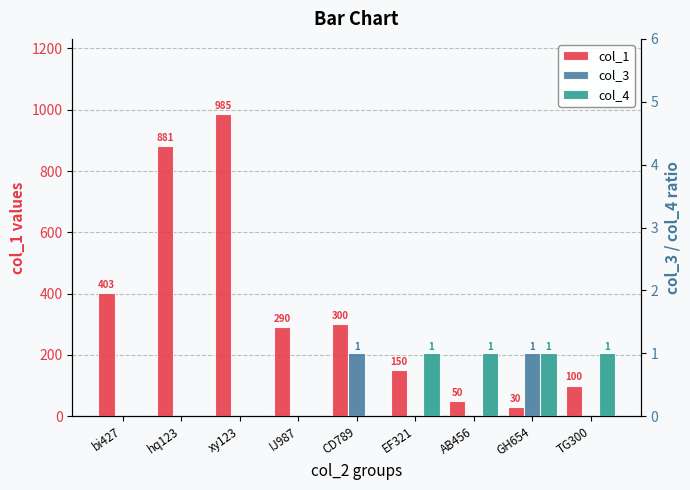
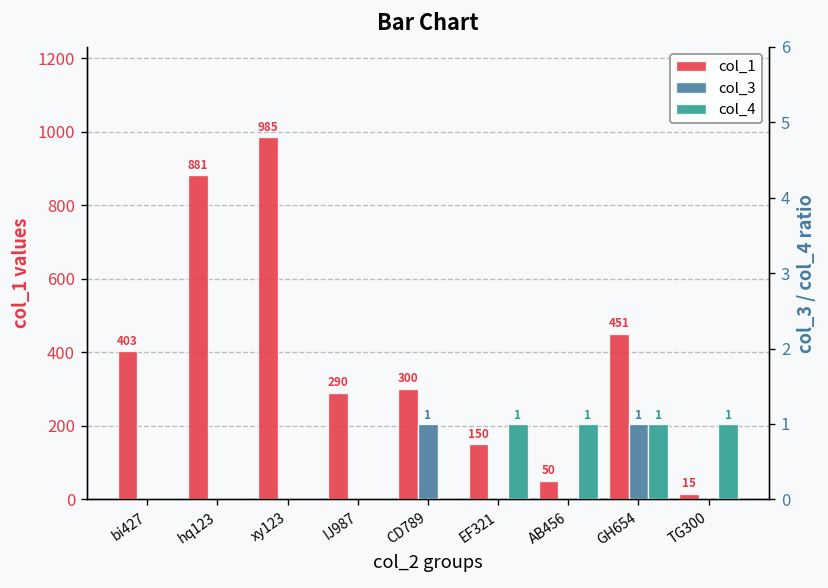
col_1, GH654: 30 -> 451
col_1, TG300: 100 -> 15
